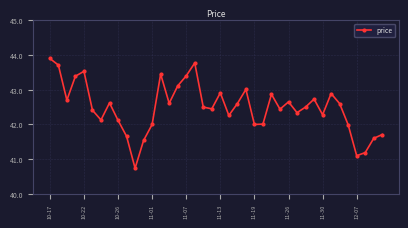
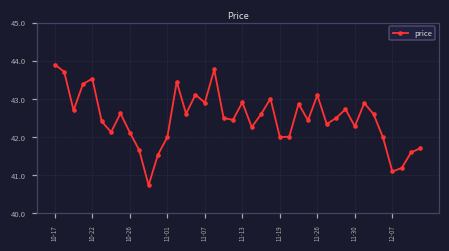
11-07: 43.4 -> 42.9
11-26: 42.7 -> 43.1
